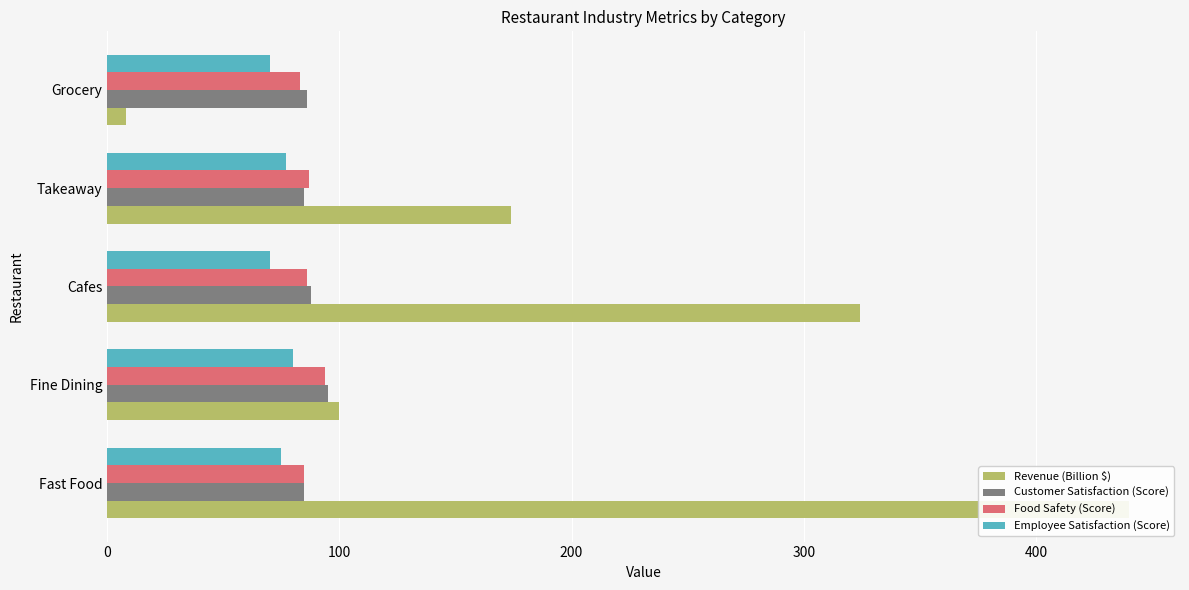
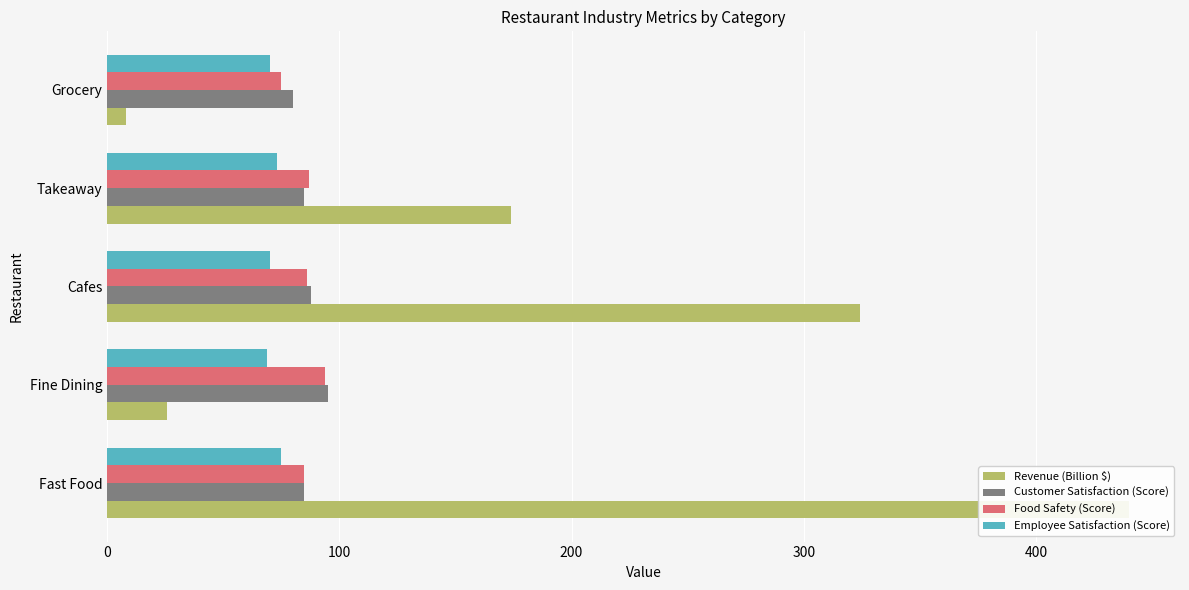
Food Safety (Score), Grocery: 83 -> 75
Customer Satisfaction (Score), Grocery: 86 -> 80
Employee Satisfaction (Score), Takeaway: 77 -> 73
Employee Satisfaction (Score), Fine Dining: 80 -> 69
Revenue (Billion $), Fine Dining: 100 -> 26
